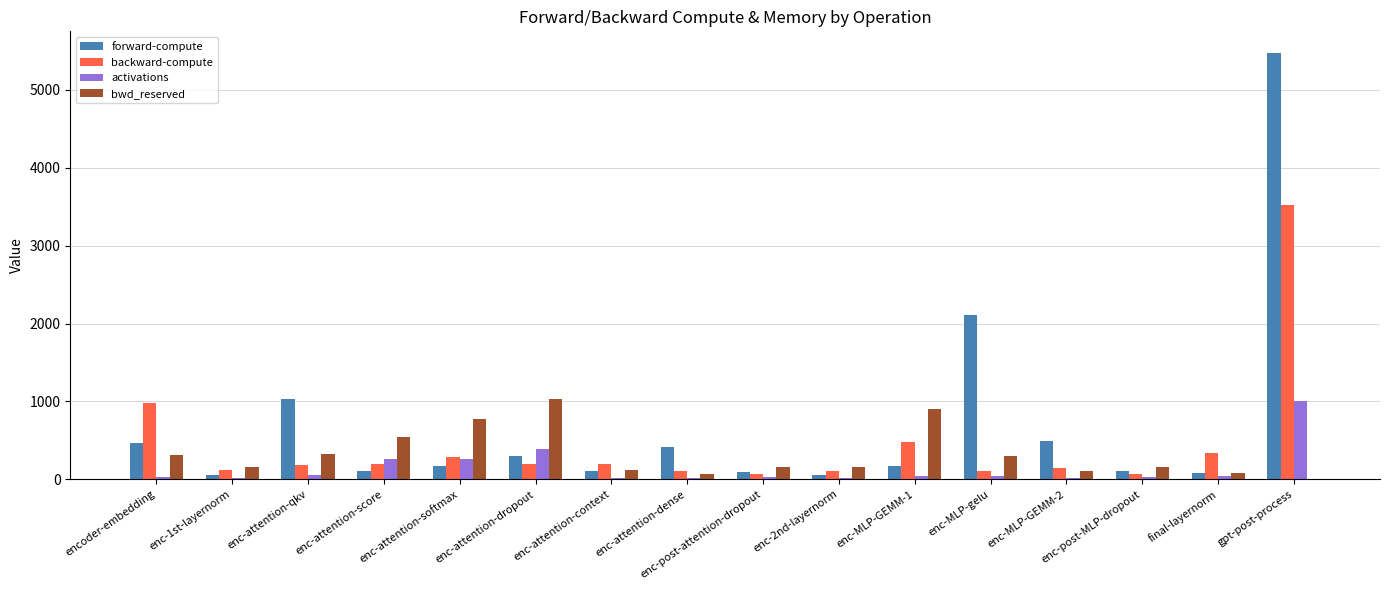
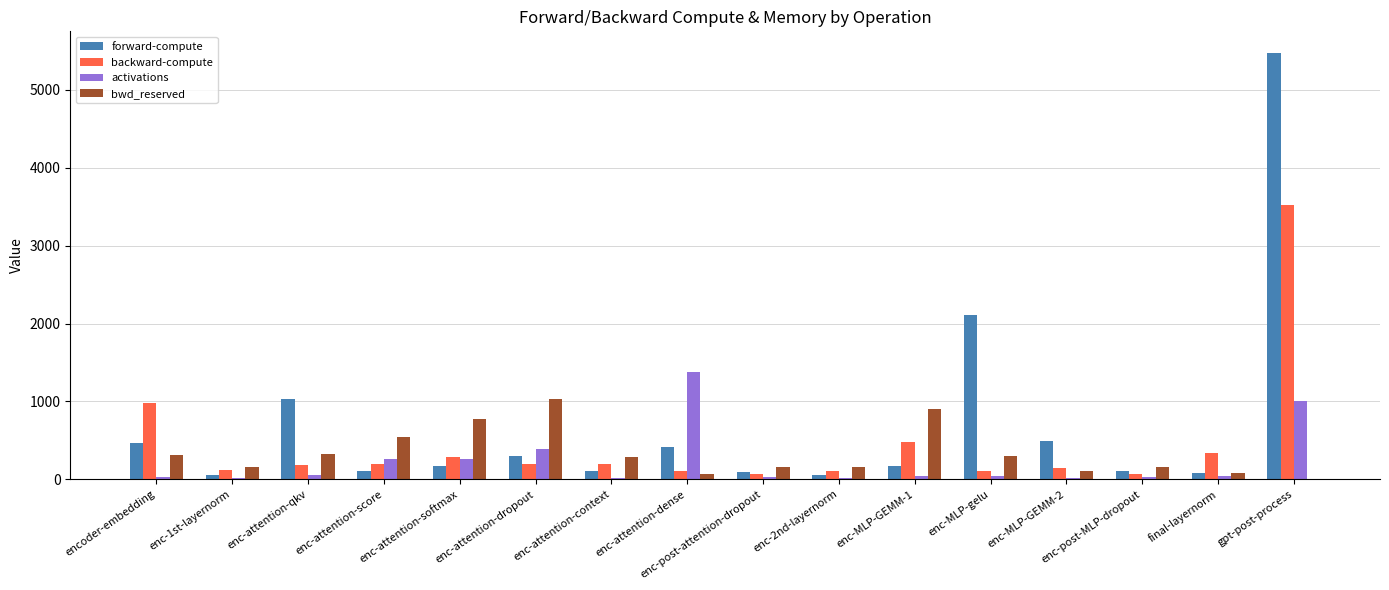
bwd_reserved, enc-attention-context: 100 -> 300
activations, enc-attention-dense: 0 -> 1400
